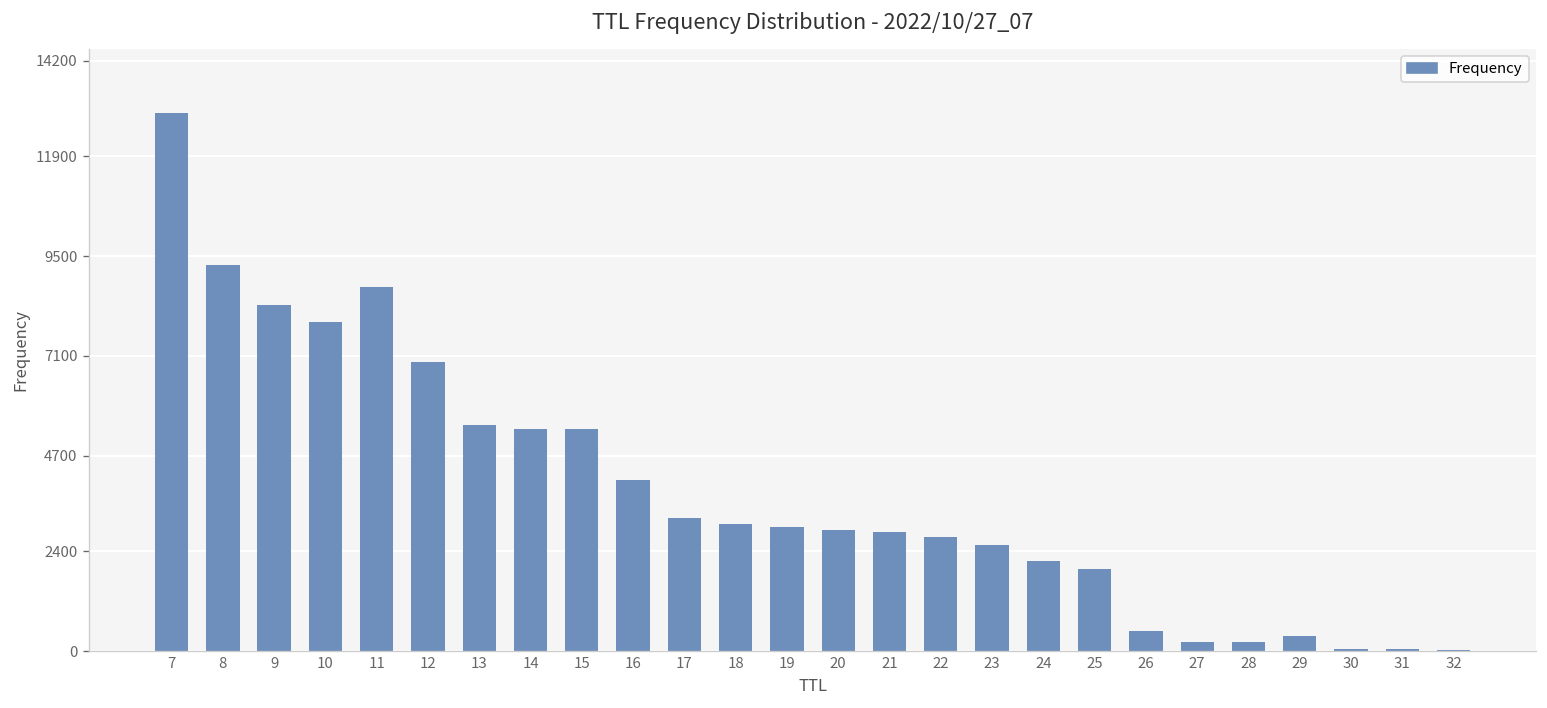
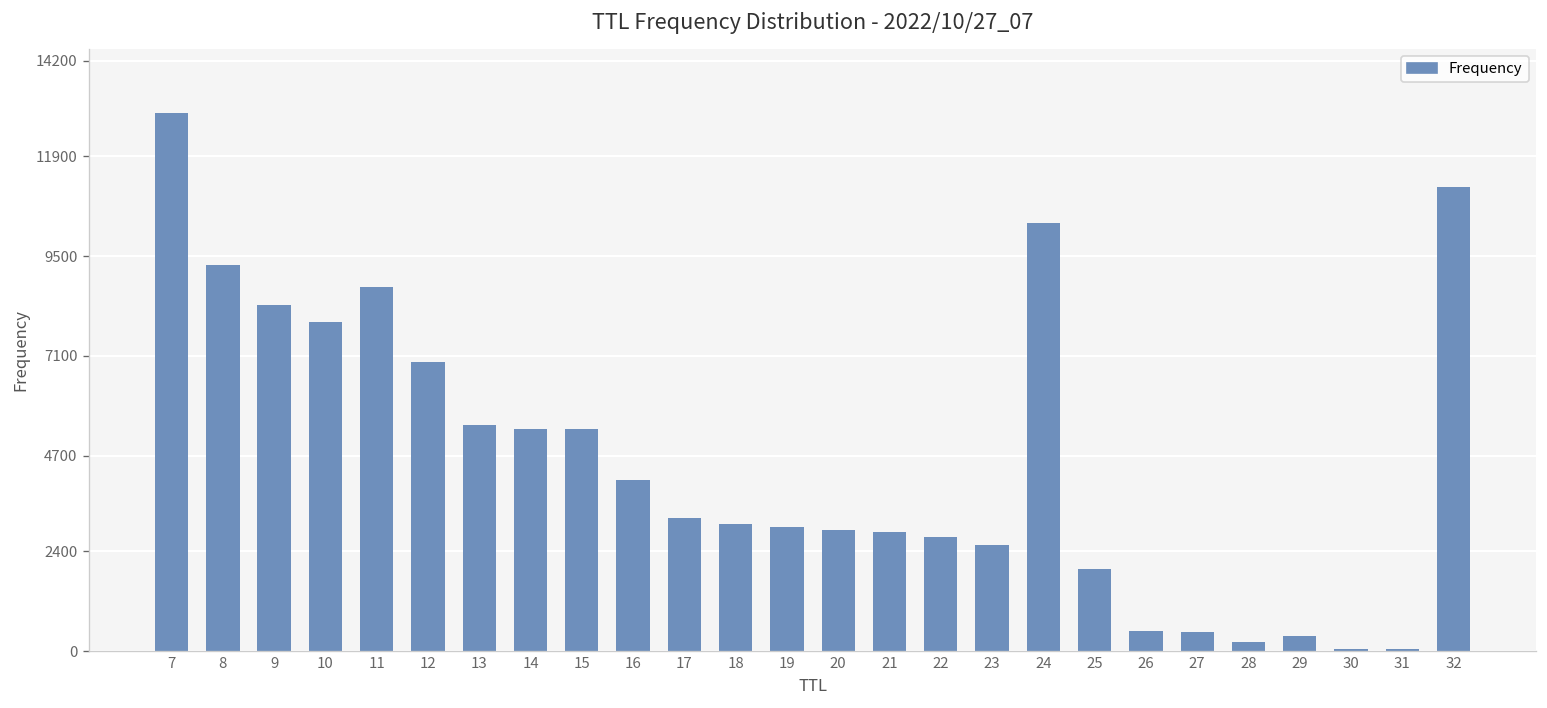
24: 2200 -> 10300
27: 200 -> 500
32: 0 -> 11200
